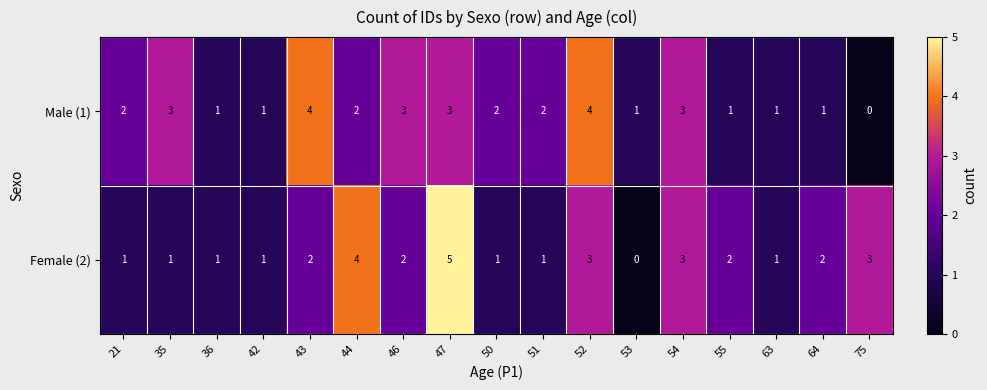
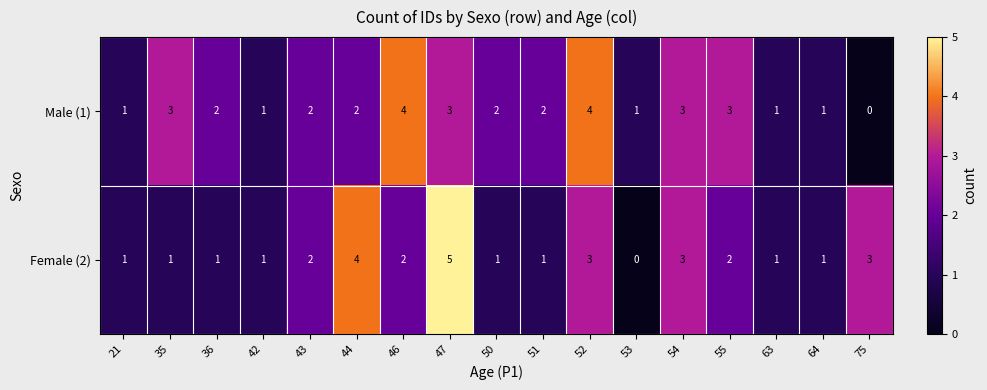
Male (1), 21: 2 -> 1
Male (1), 36: 1 -> 2
Male (1), 43: 4 -> 2
Male (1), 46: 3 -> 4
Male (1), 55: 1 -> 3
Female (2), 64: 2 -> 1
